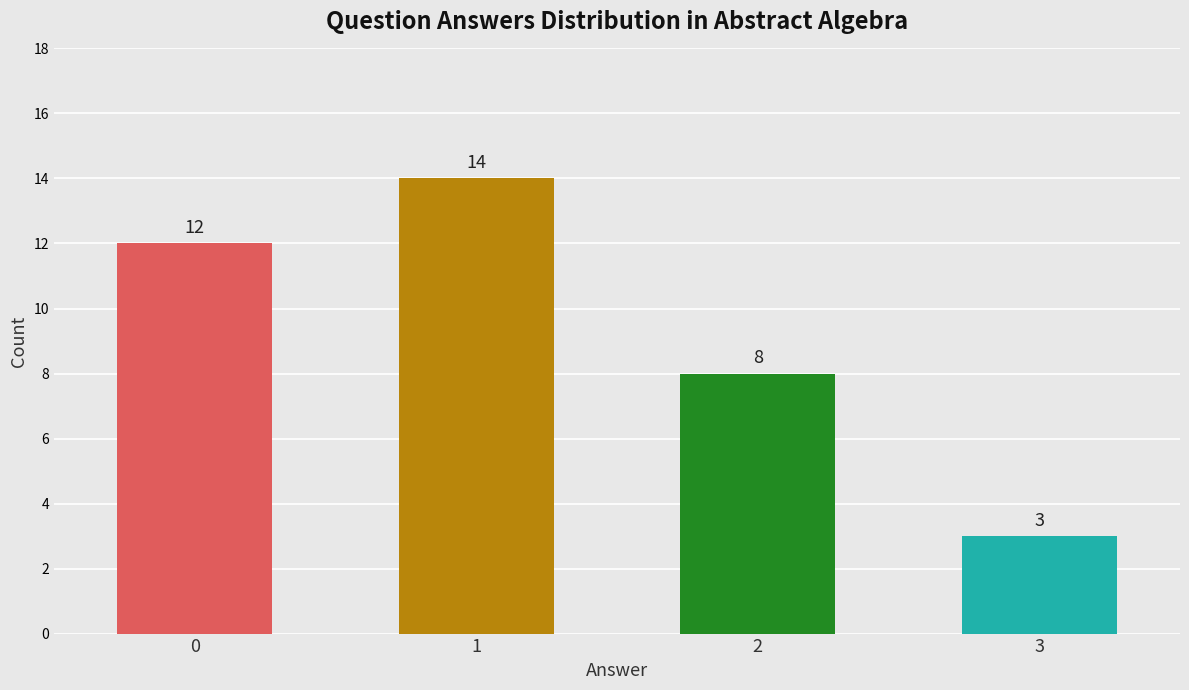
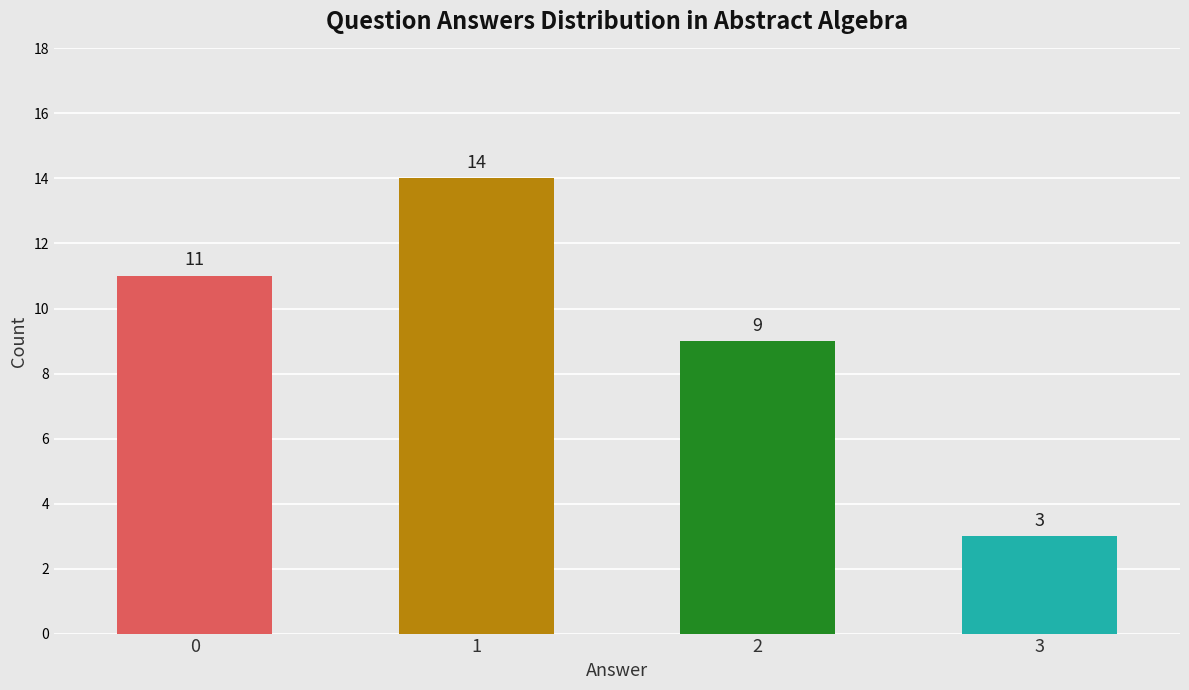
0: 12 -> 11
2: 8 -> 9
